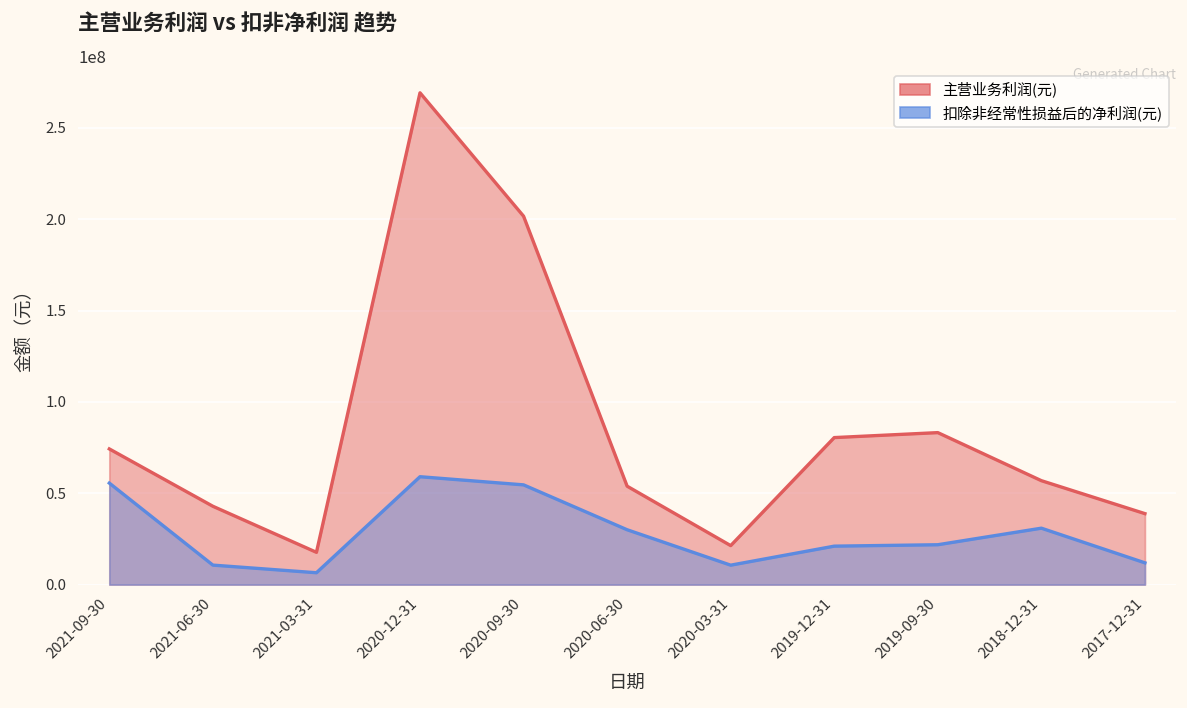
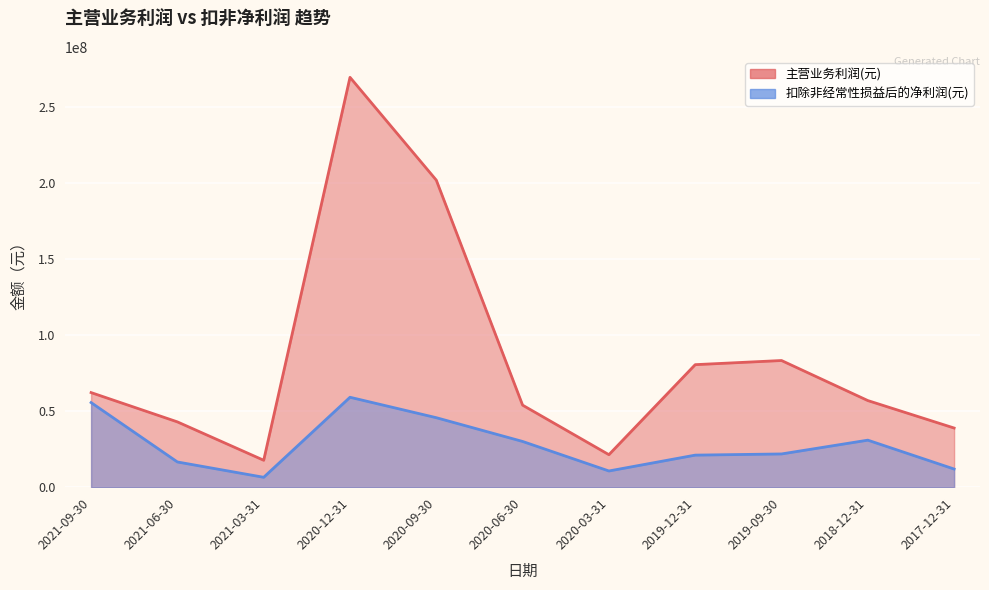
主营业务利润(元), 2021-09-30: 74000000 -> 62000000
扣除非经常性损益后的净利润(元), 2021-06-30: 11000000 -> 17000000
扣除非经常性损益后的净利润(元), 2020-09-30: 55000000 -> 46000000
